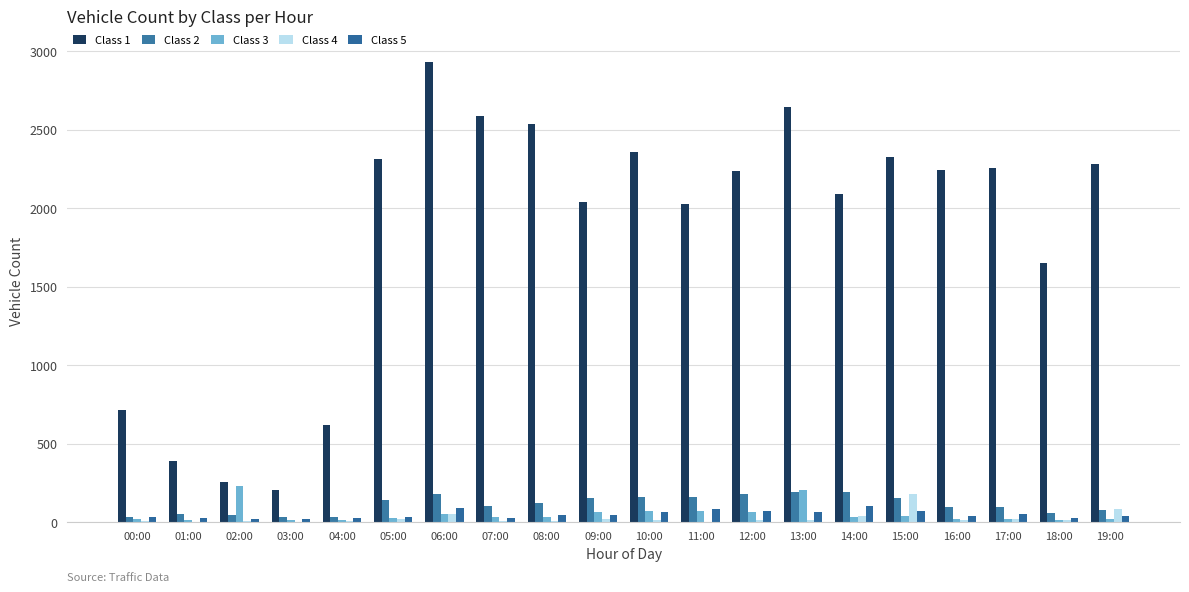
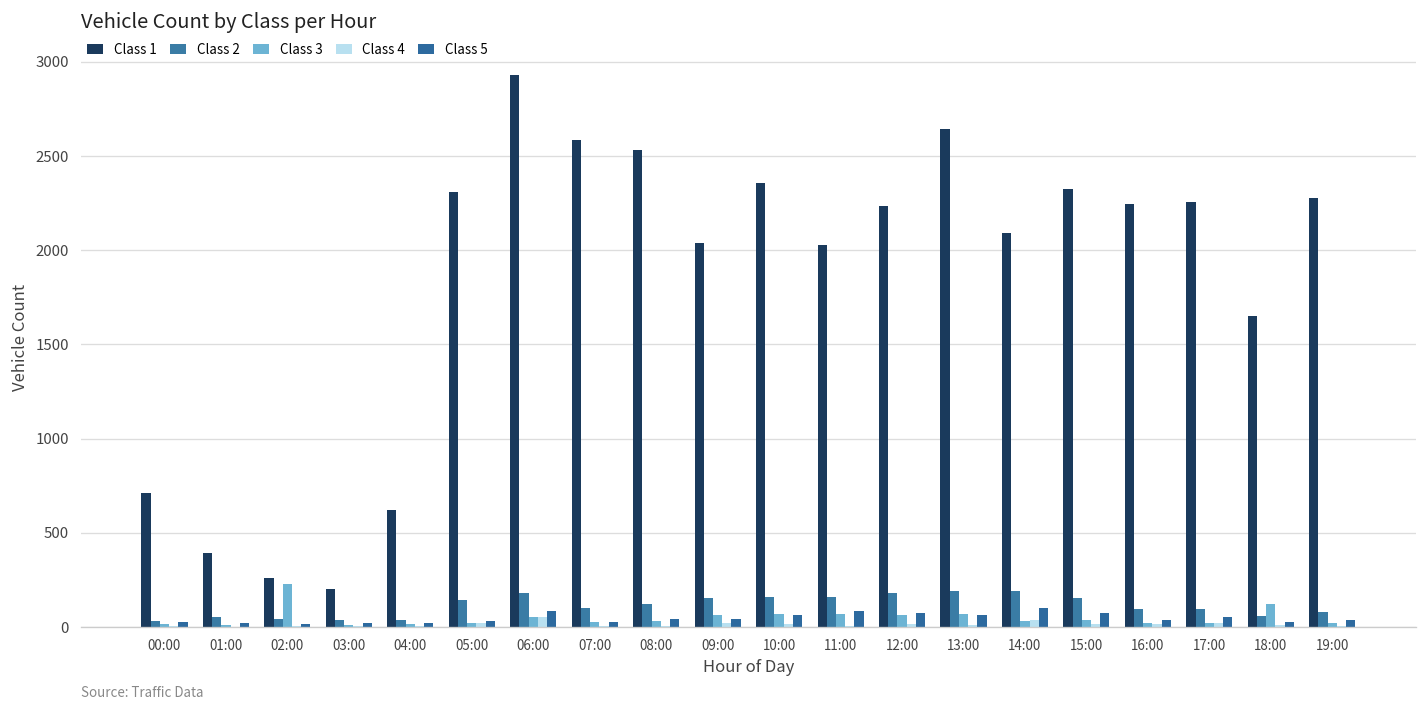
Class 3, 13:00: 210 -> 70
Class 4, 15:00: 180 -> 20
Class 3, 18:00: 20 -> 120
Class 4, 19:00: 80 -> 10
